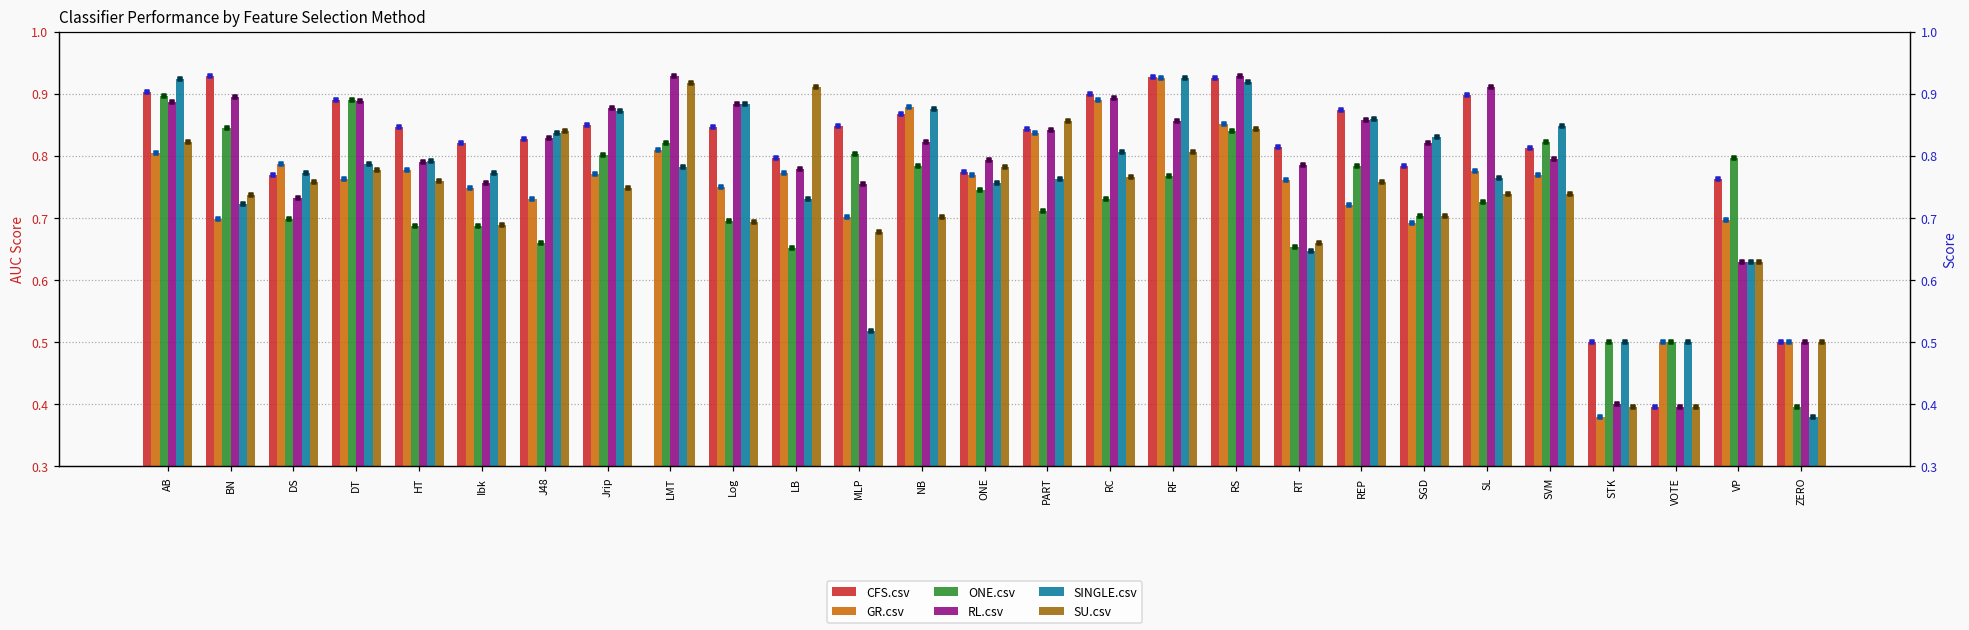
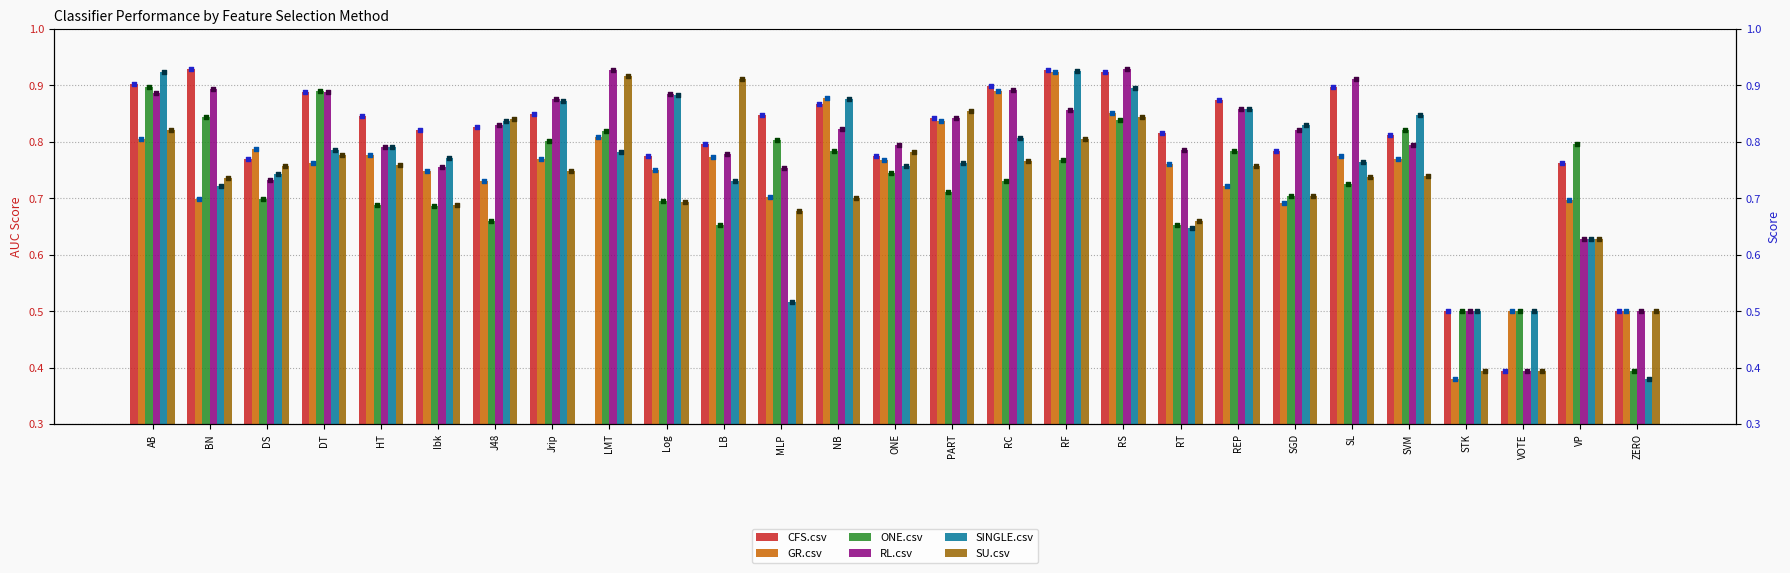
SINGLE.csv, DS: 0.77 -> 0.74
CFS.csv, Log: 0.85 -> 0.78
SINGLE.csv, RS: 0.92 -> 0.89
RL.csv, STK: 0.4 -> 0.5
